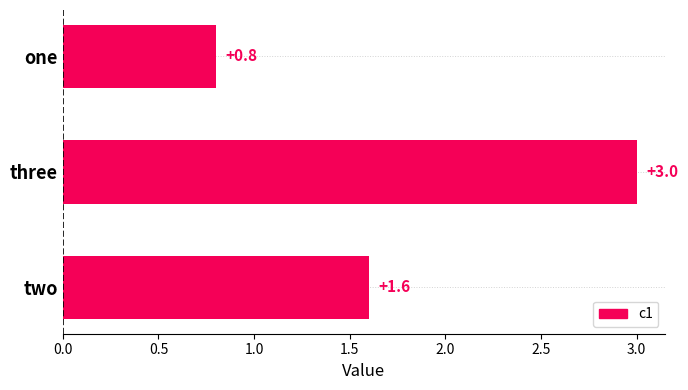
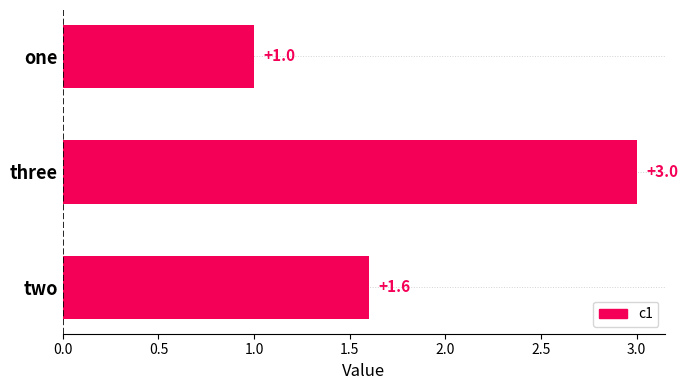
one: +0.8 -> +1.0
